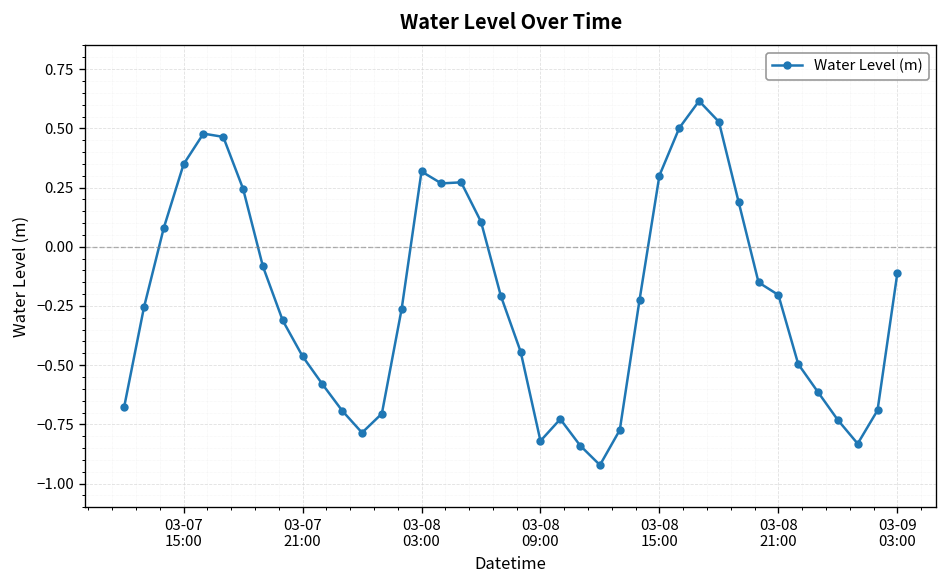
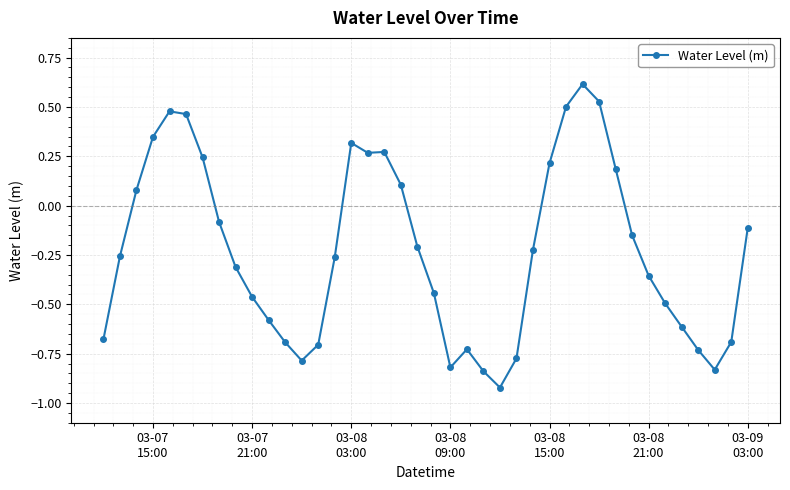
03-08 15:00: 0.30 -> 0.22
03-08 21:00: -0.20 -> -0.36
